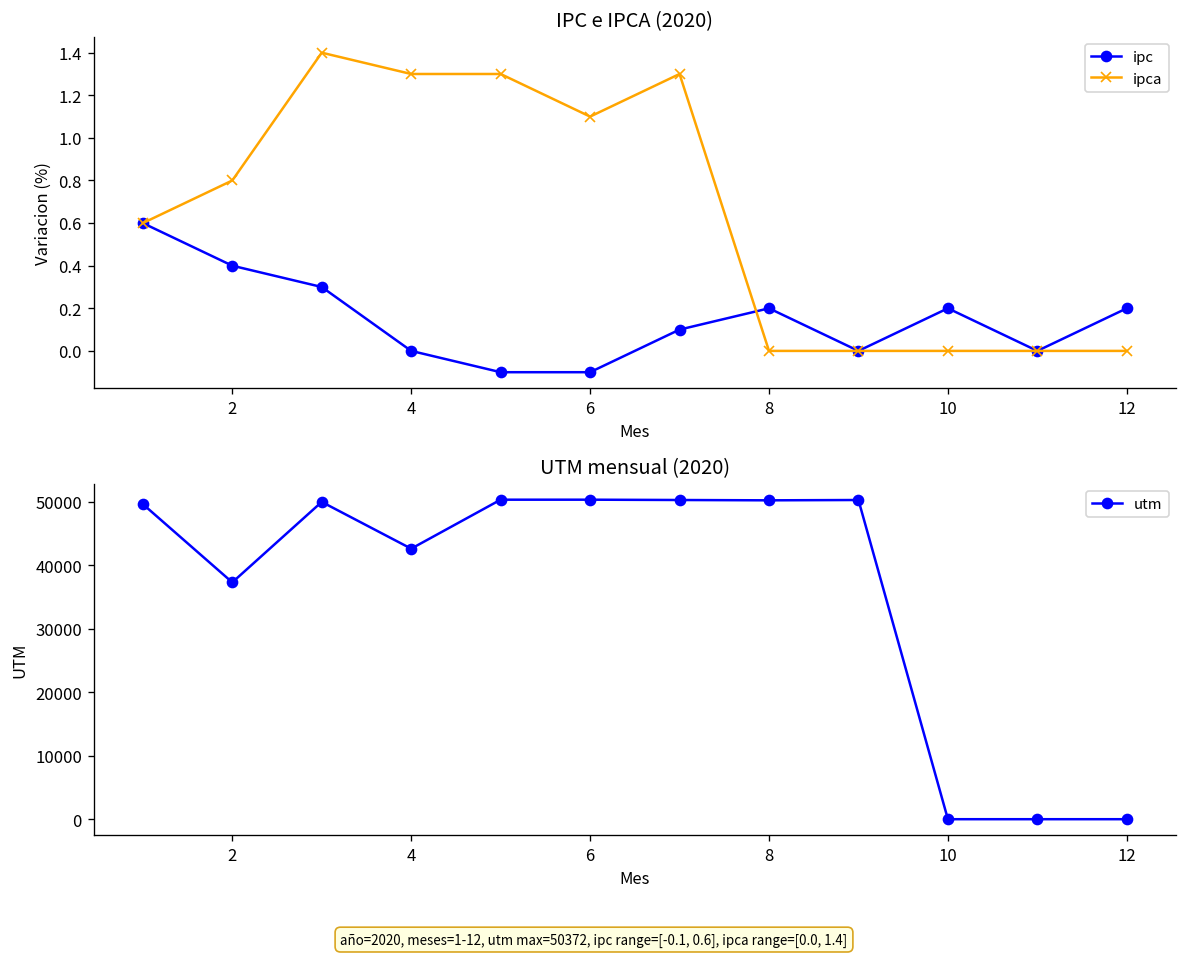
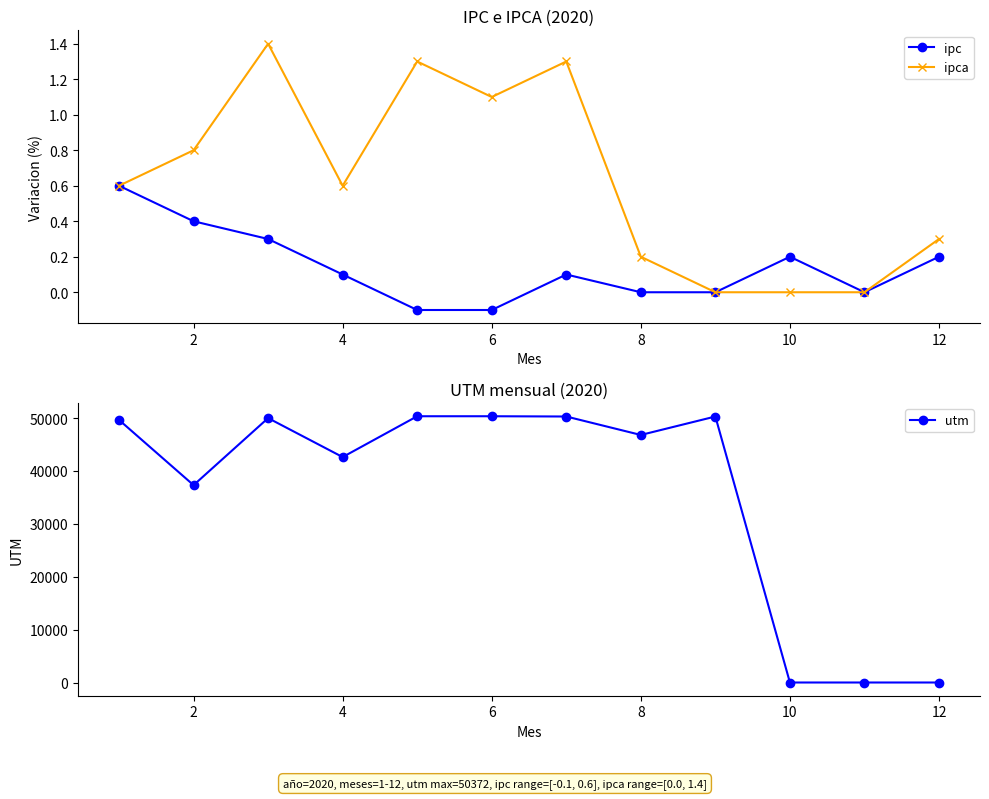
IPC e IPCA (2020), ipc, 4: 0.0 -> 0.1
IPC e IPCA (2020), ipca, 4: 1.3 -> 0.6
IPC e IPCA (2020), ipc, 8: 0.2 -> 0.0
IPC e IPCA (2020), ipca, 8: 0.0 -> 0.2
IPC e IPCA (2020), ipca, 12: 0.0 -> 0.3
UTM mensual (2020), 8: 50000 -> 47000
